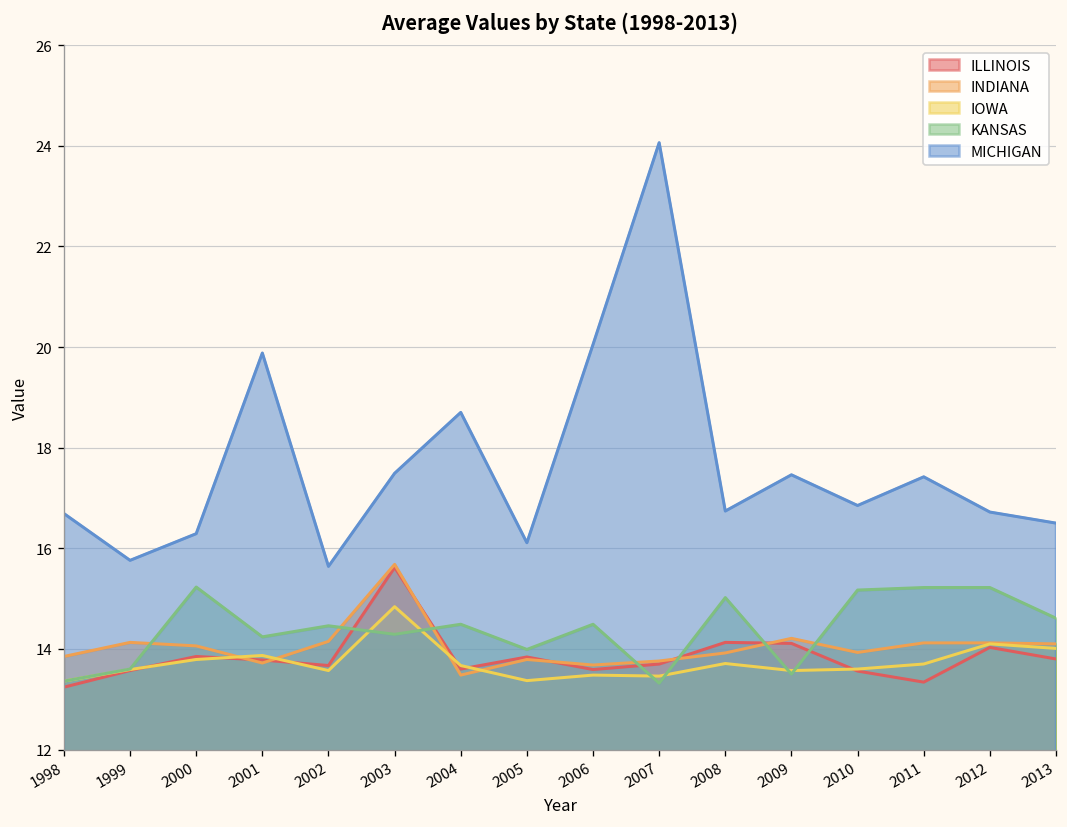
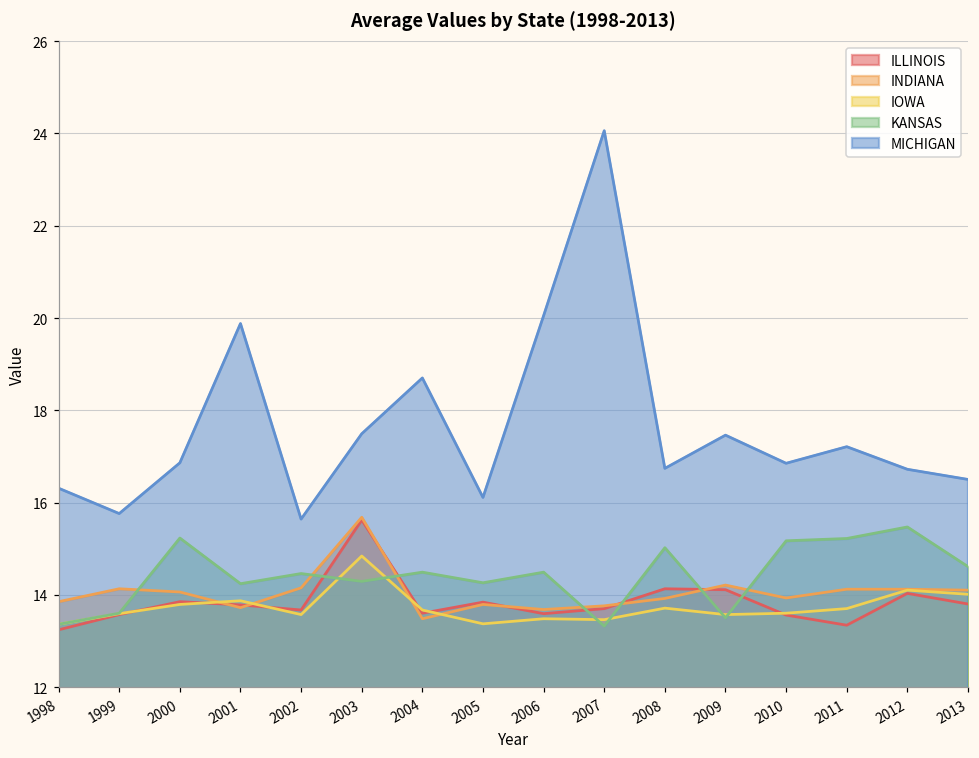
MICHIGAN, 1998: 16.7 -> 16.3
MICHIGAN, 2000: 16.3 -> 16.9
KANSAS, 2005: 14.0 -> 14.3
MICHIGAN, 2011: 17.4 -> 17.2
KANSAS, 2012: 15.2 -> 15.5
